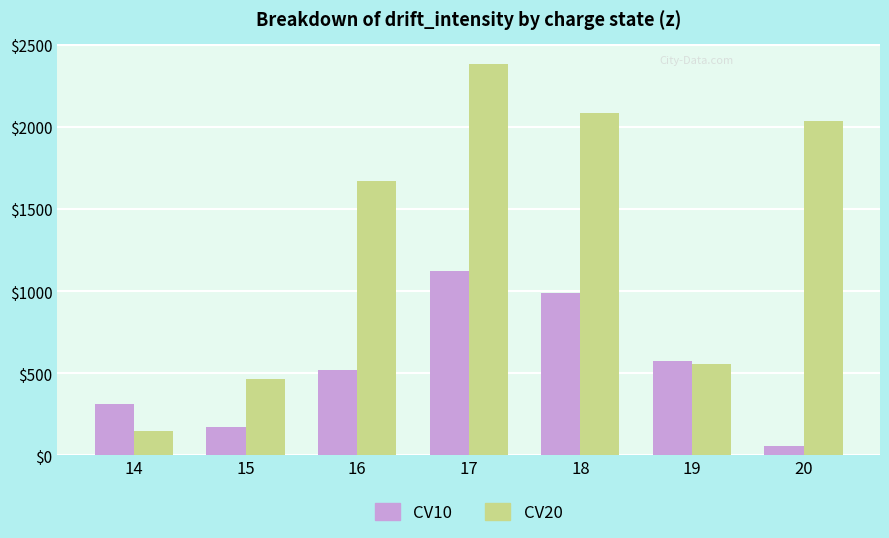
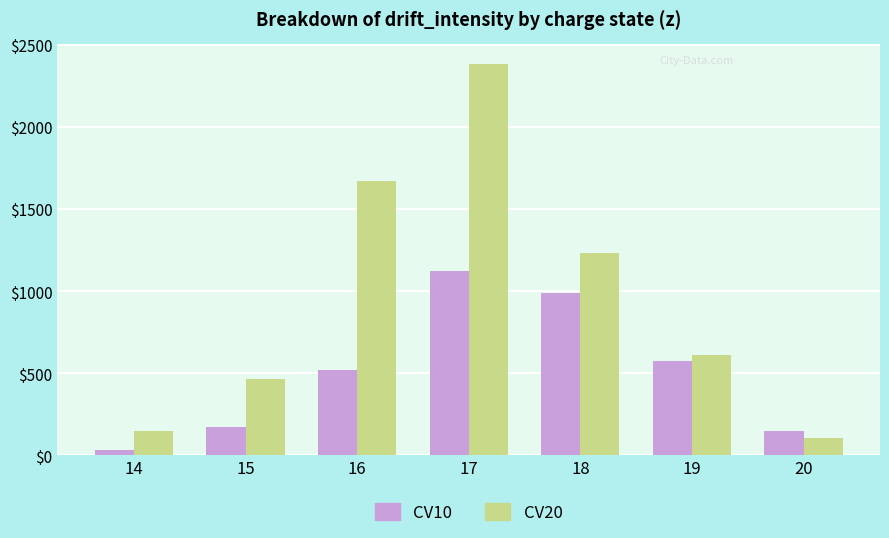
CV10, 14: $310 -> $40
CV20, 18: $2090 -> $1230
CV20, 19: $560 -> $610
CV10, 20: $50 -> $150
CV20, 20: $2040 -> $110
